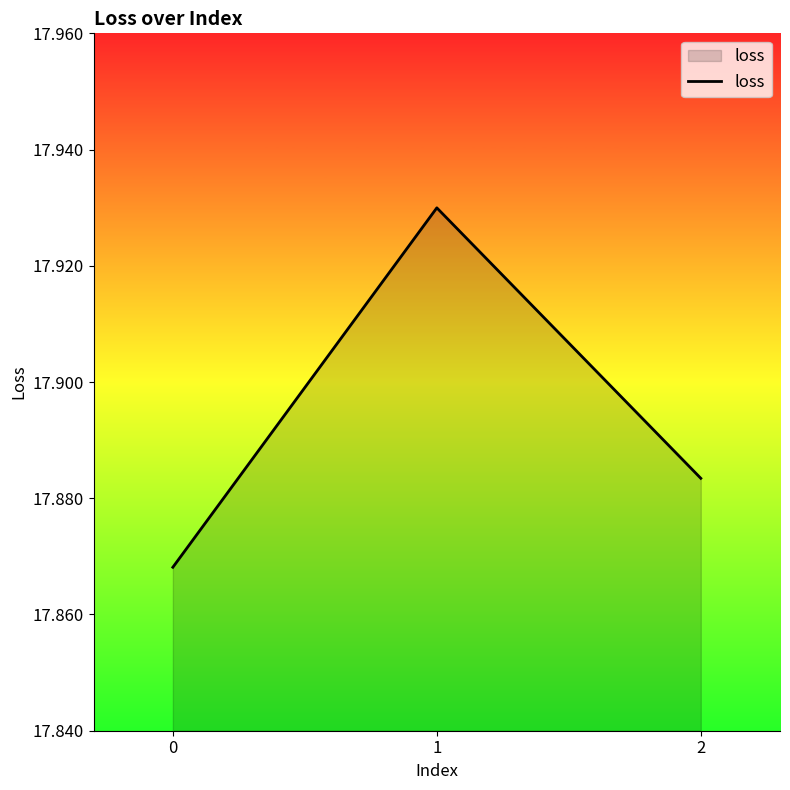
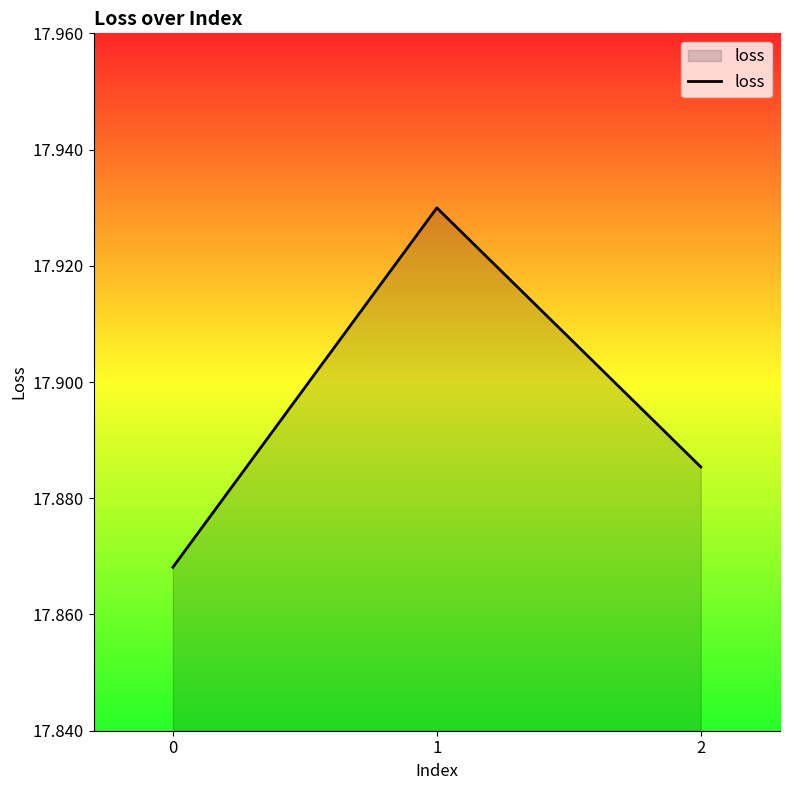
2: 17.883 -> 17.885
